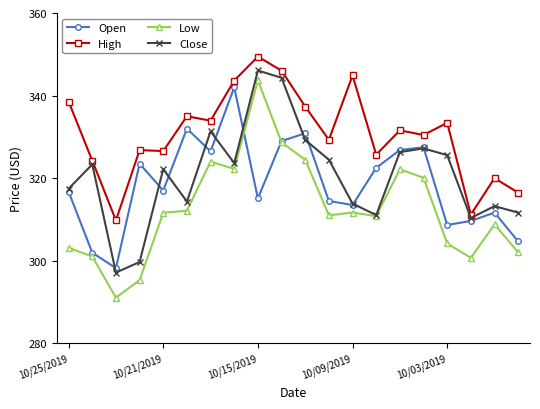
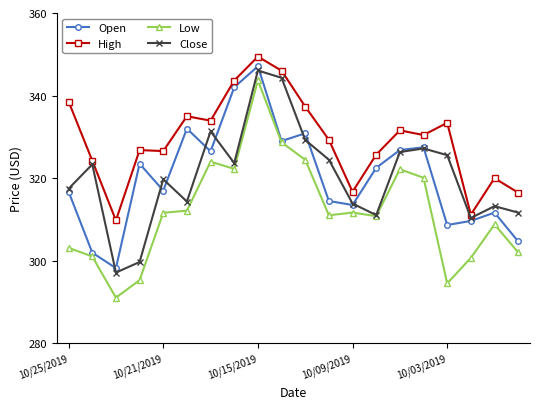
Close, 10/21/2019: 322 -> 320
Open, 10/15/2019: 315 -> 347
High, 10/09/2019: 345 -> 317
Low, 10/03/2019: 304 -> 295
